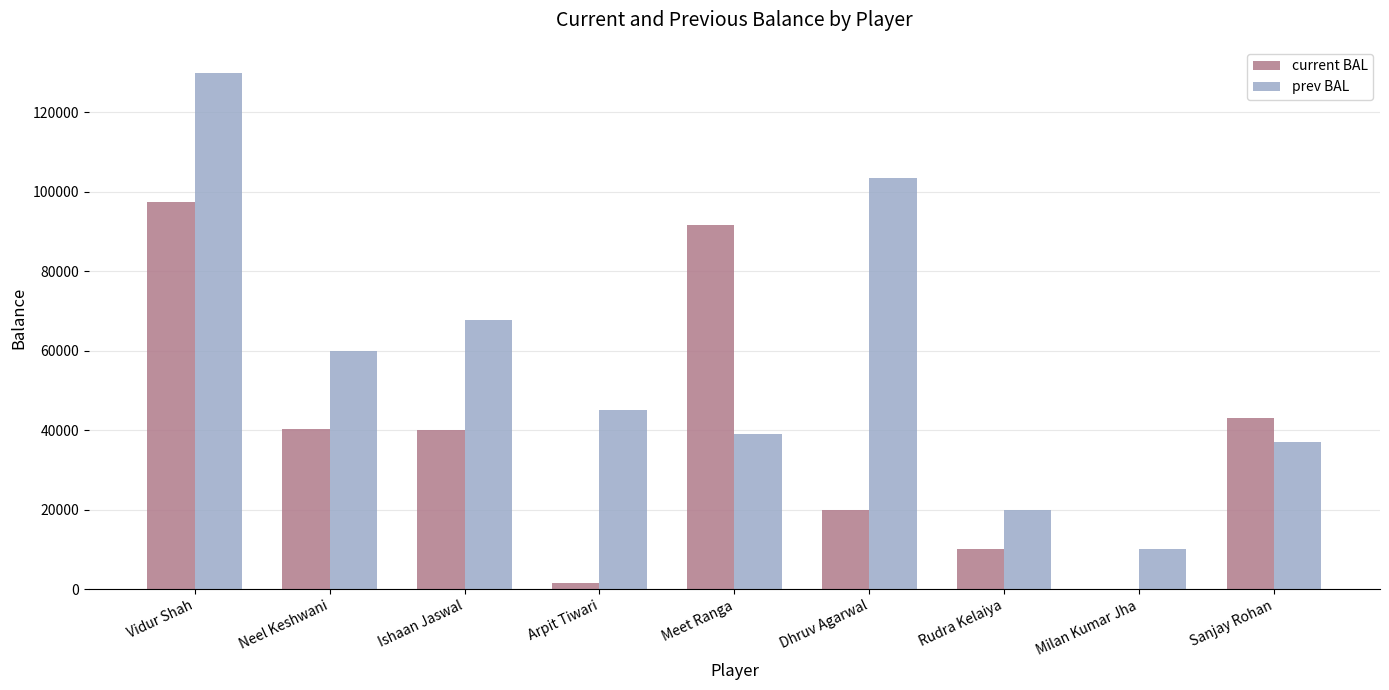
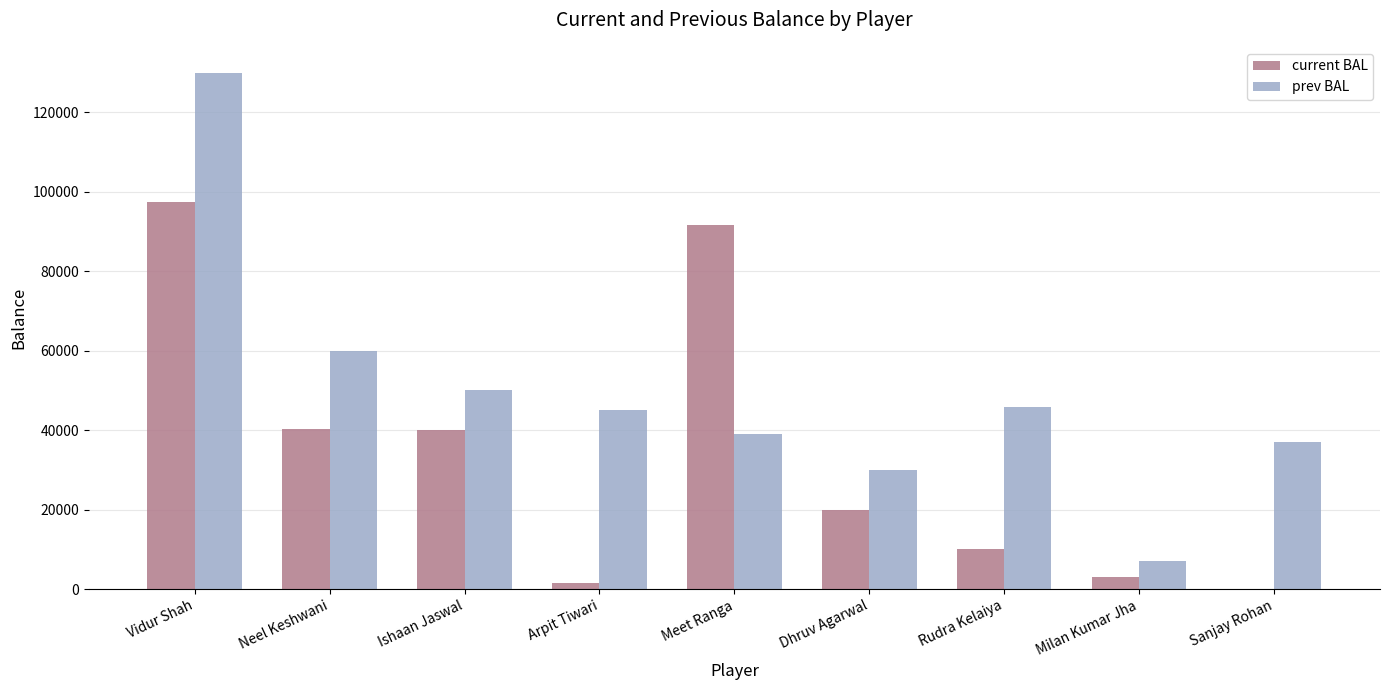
prev BAL, Ishaan Jaswal: 68000 -> 50000
prev BAL, Dhruv Agarwal: 104000 -> 30000
prev BAL, Rudra Kelaiya: 20000 -> 46000
current BAL, Milan Kumar Jha: 0 -> 3000
prev BAL, Milan Kumar Jha: 10000 -> 7000
current BAL, Sanjay Rohan: 43000 -> 0
